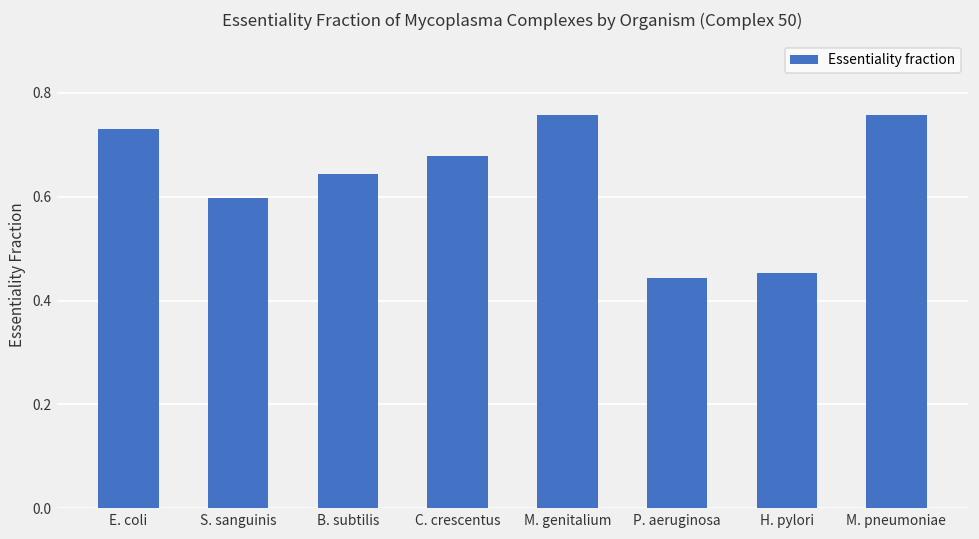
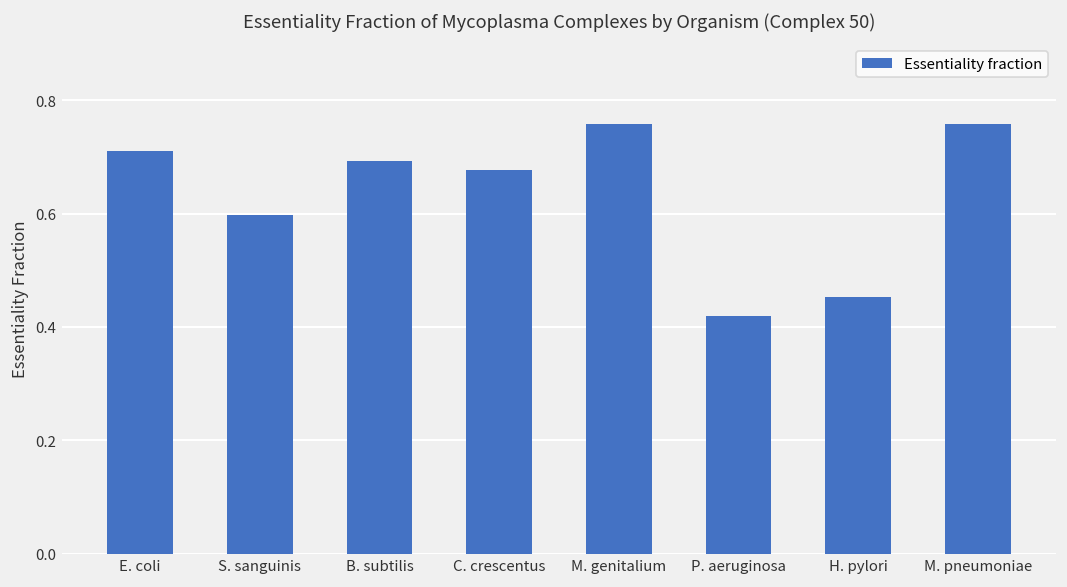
E. coli: 0.73 -> 0.71
B. subtilis: 0.64 -> 0.69
P. aeruginosa: 0.44 -> 0.42
